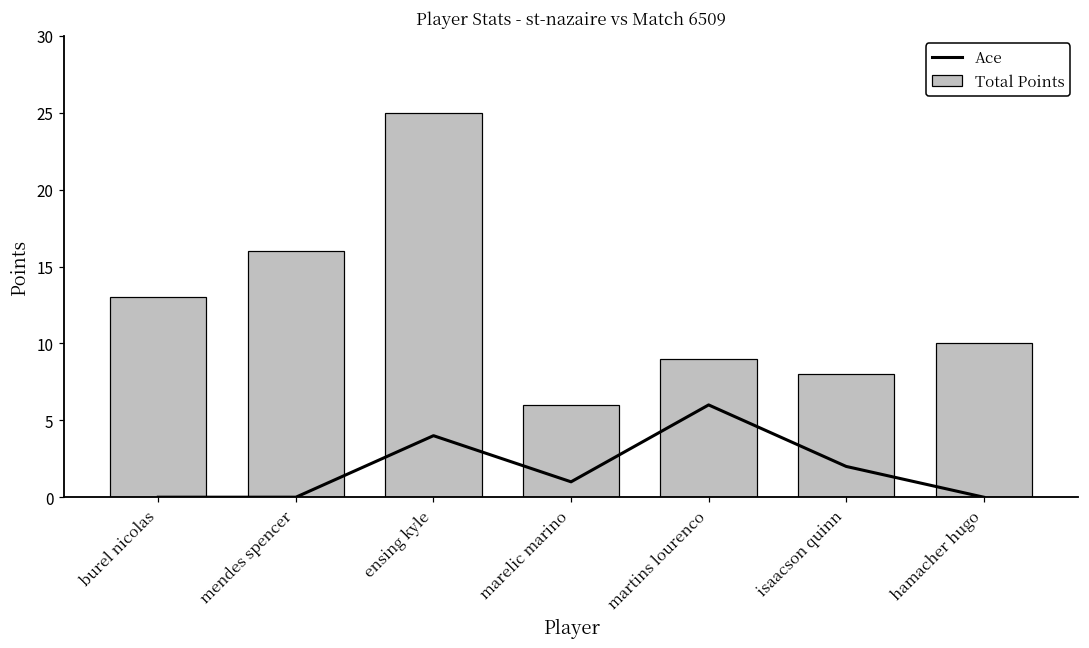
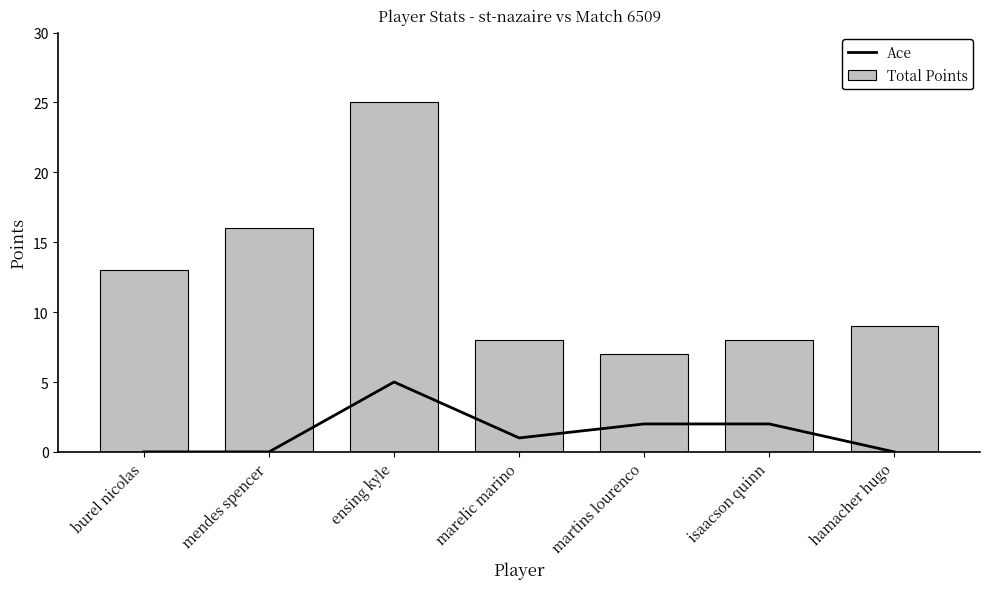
Ace, ensing kyle: 4 -> 5
Total Points, marelic marino: 6 -> 8
Ace, martins lourenco: 6 -> 2
Total Points, martins lourenco: 9 -> 7
Total Points, hamacher hugo: 10 -> 9
